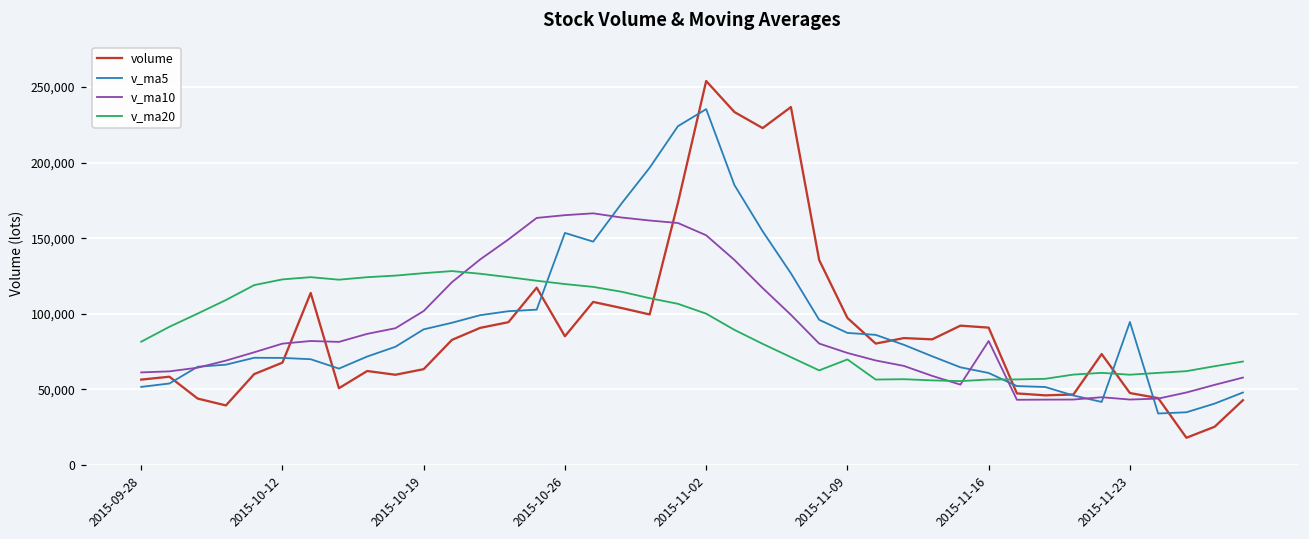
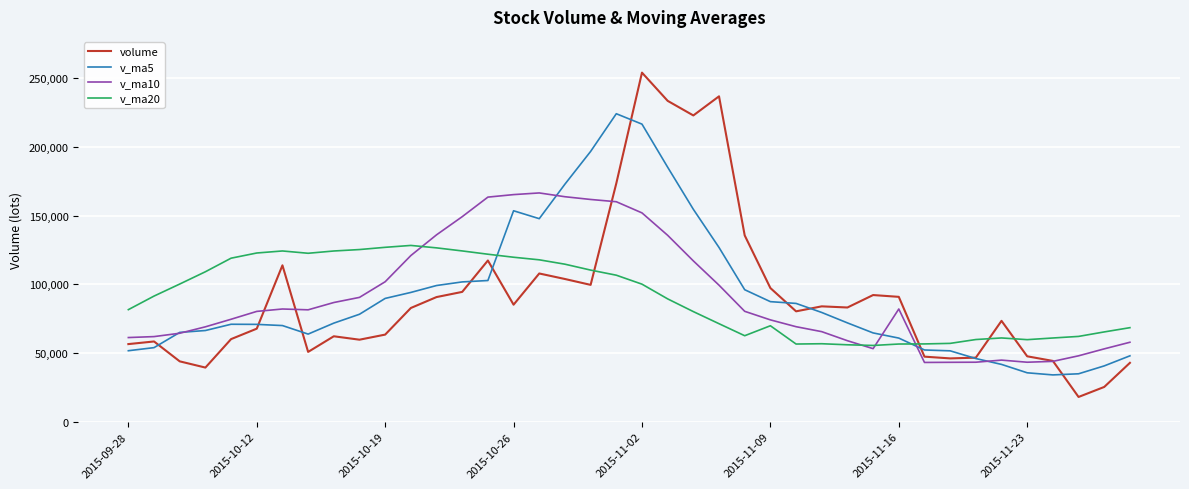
v_ma5, 2015-11-02: 235,000 -> 217,000
v_ma5, 2015-11-23: 95,000 -> 36,000
